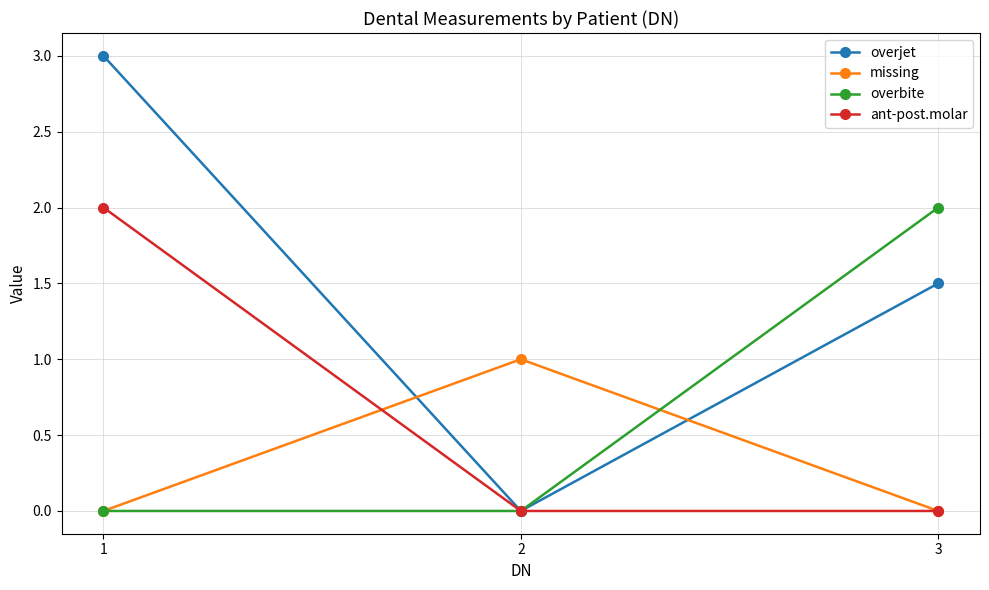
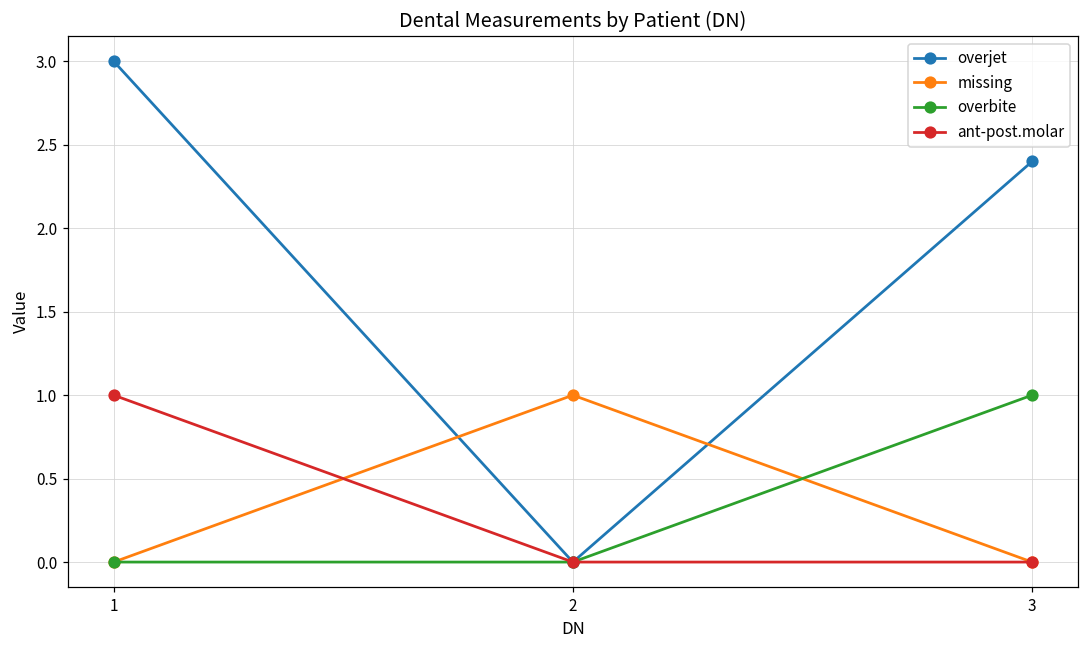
ant-post.molar, 1: 2 -> 1
overjet, 3: 1.5 -> 2.4
overbite, 3: 2 -> 1
